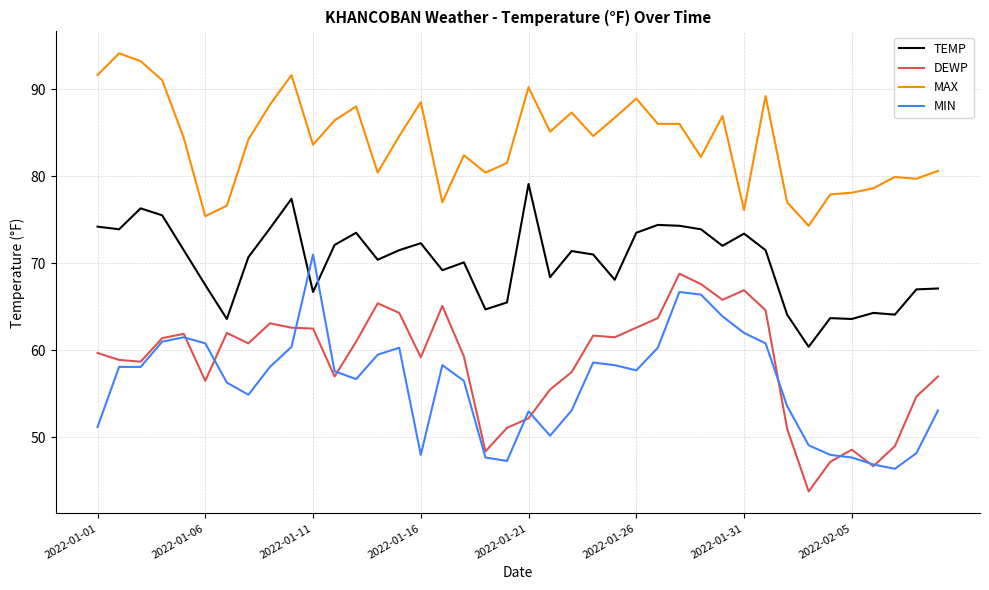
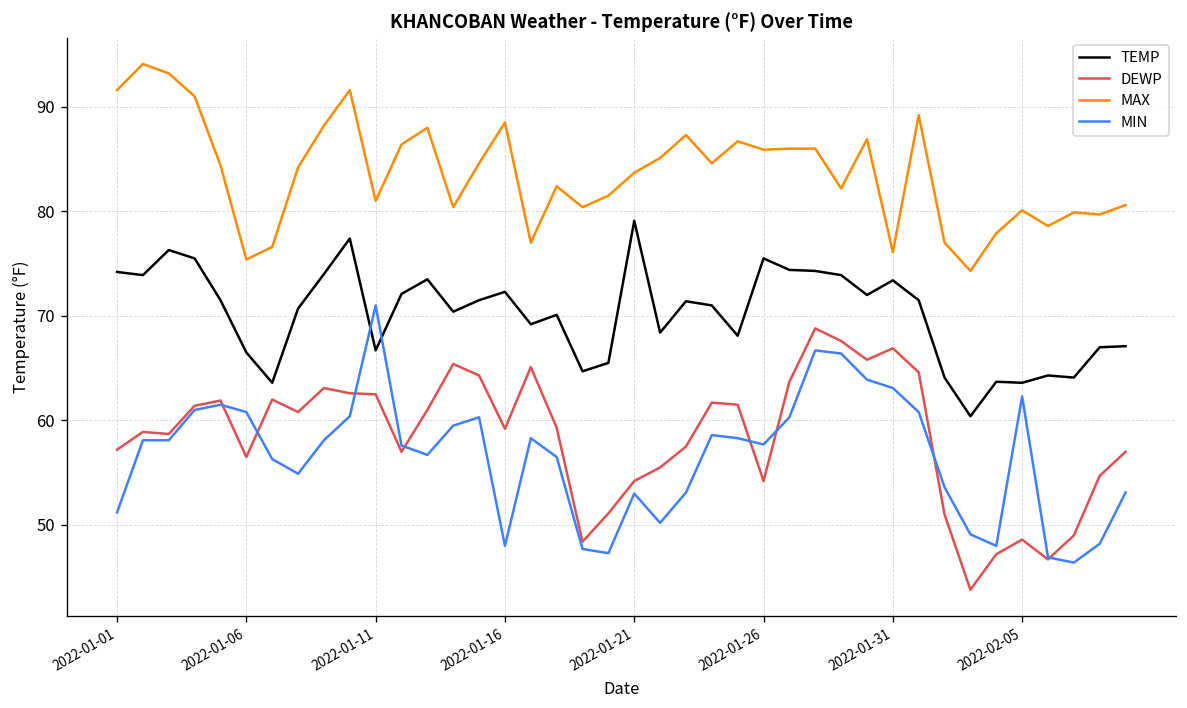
DEWP, 2022-01-01: 60 -> 57
TEMP, 2022-01-06: 68 -> 67
MAX, 2022-01-11: 84 -> 81
DEWP, 2022-01-21: 52 -> 54
MAX, 2022-01-21: 90 -> 84
TEMP, 2022-01-26: 74 -> 76
DEWP, 2022-01-26: 63 -> 54
MAX, 2022-01-26: 89 -> 86
MIN, 2022-01-31: 62 -> 63
MAX, 2022-02-05: 78 -> 80
MIN, 2022-02-05: 48 -> 62
